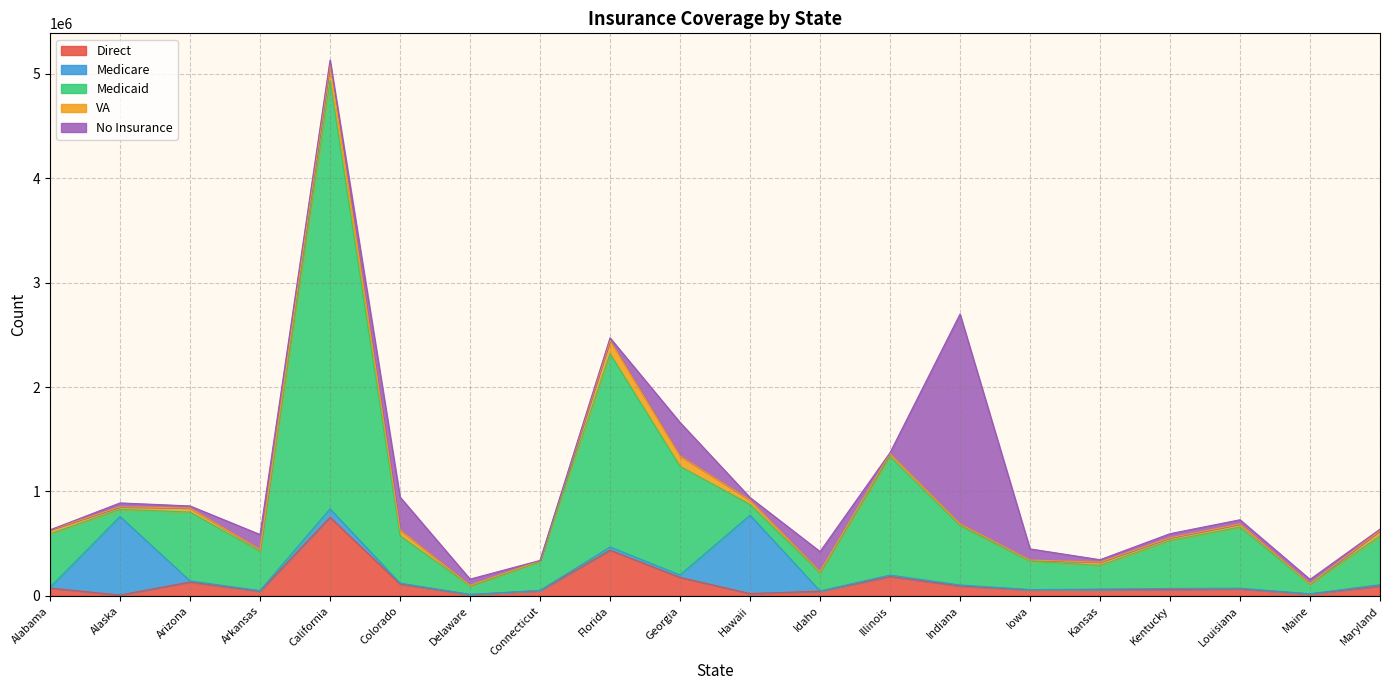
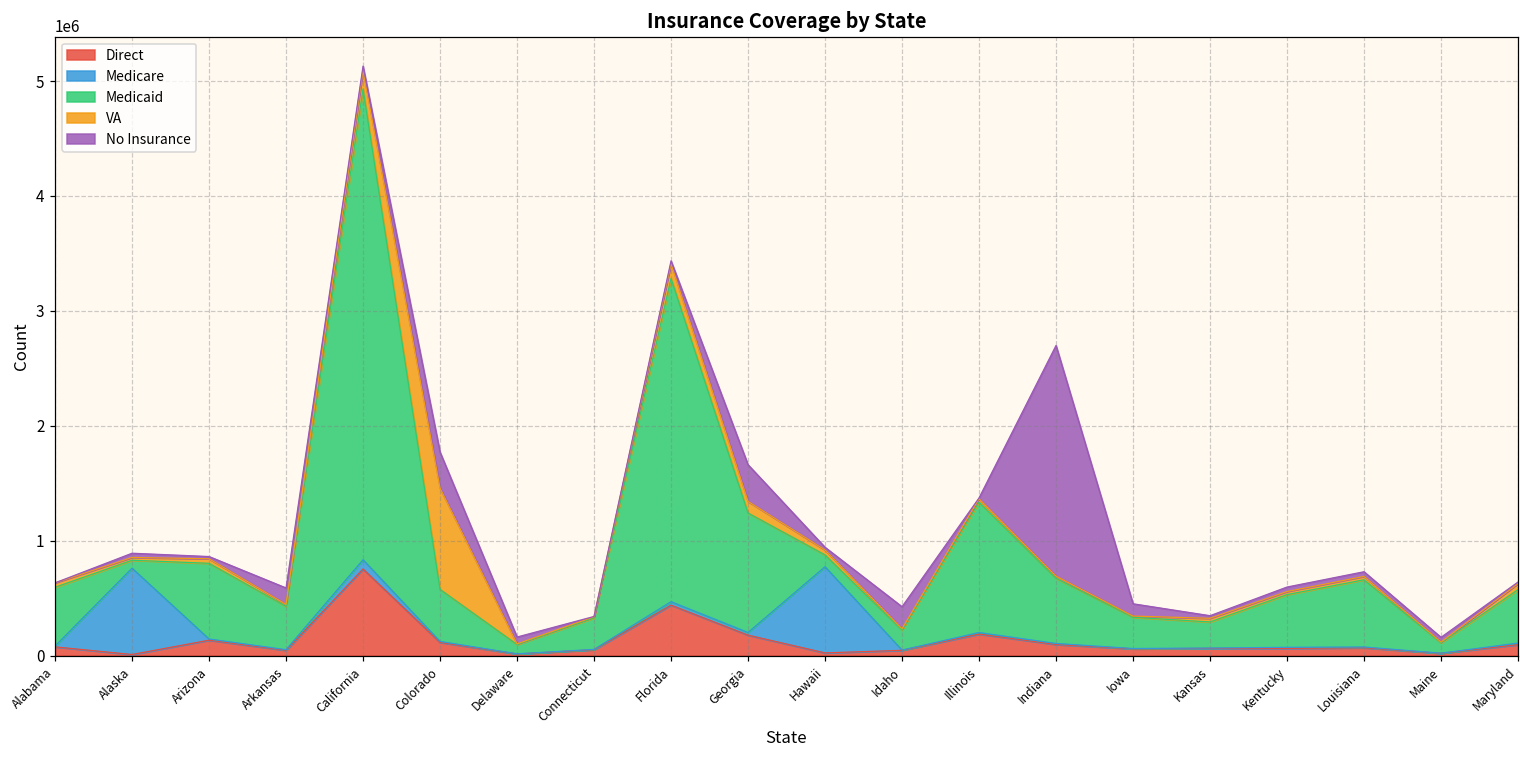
VA, Colorado: 60000 -> 880000
Medicaid, Florida: 1850000 -> 2810000
